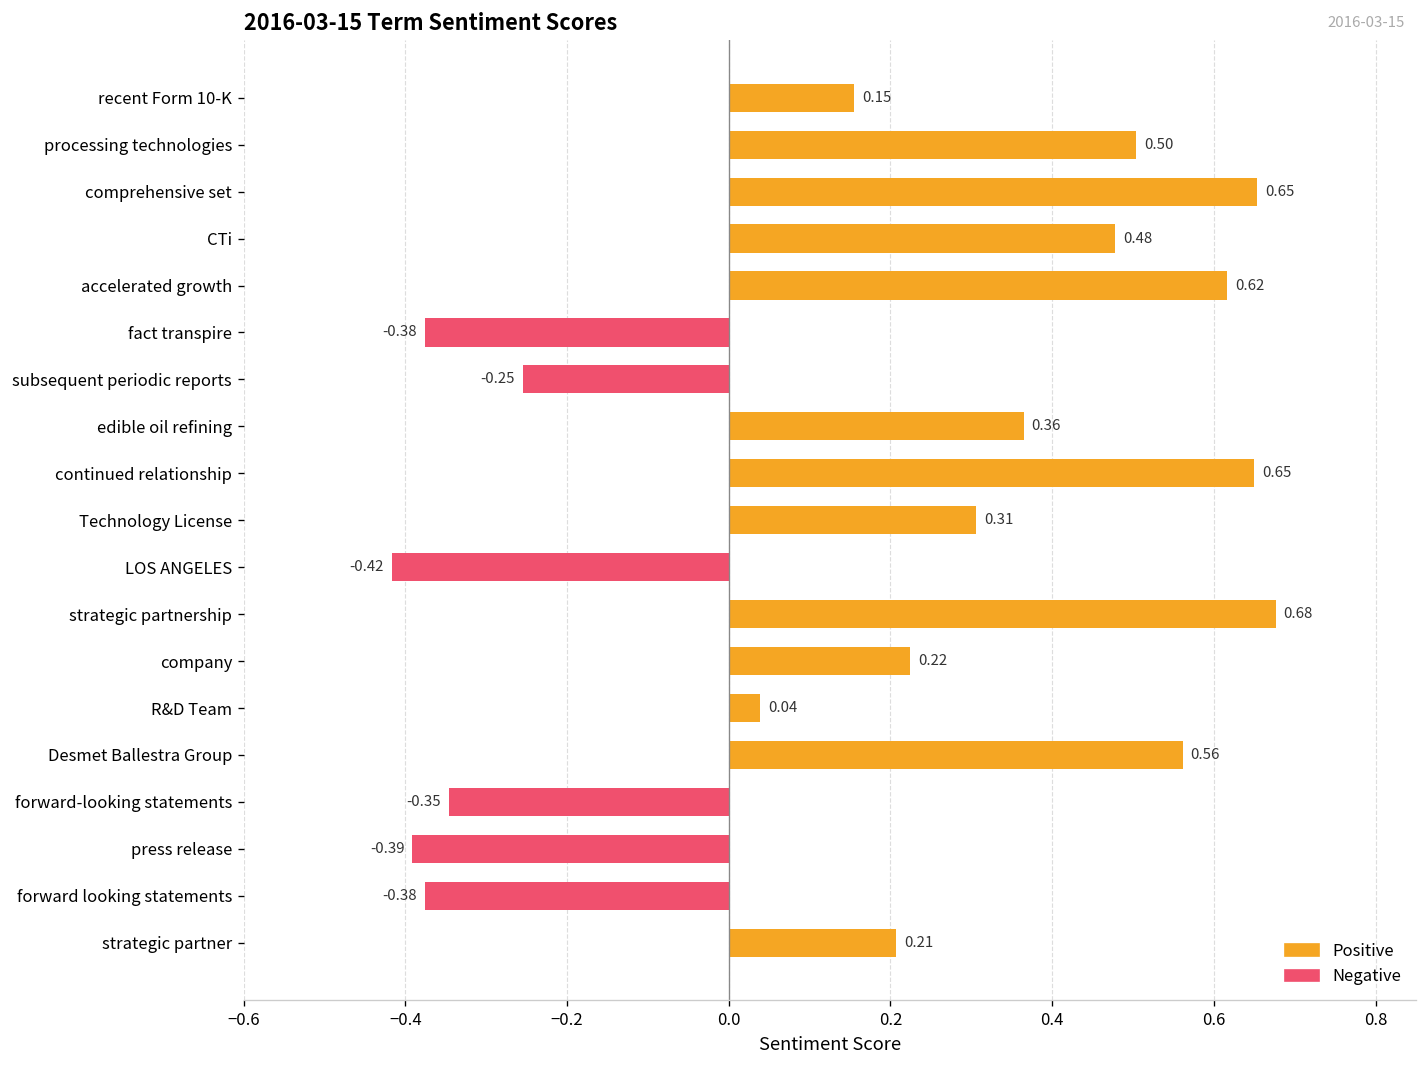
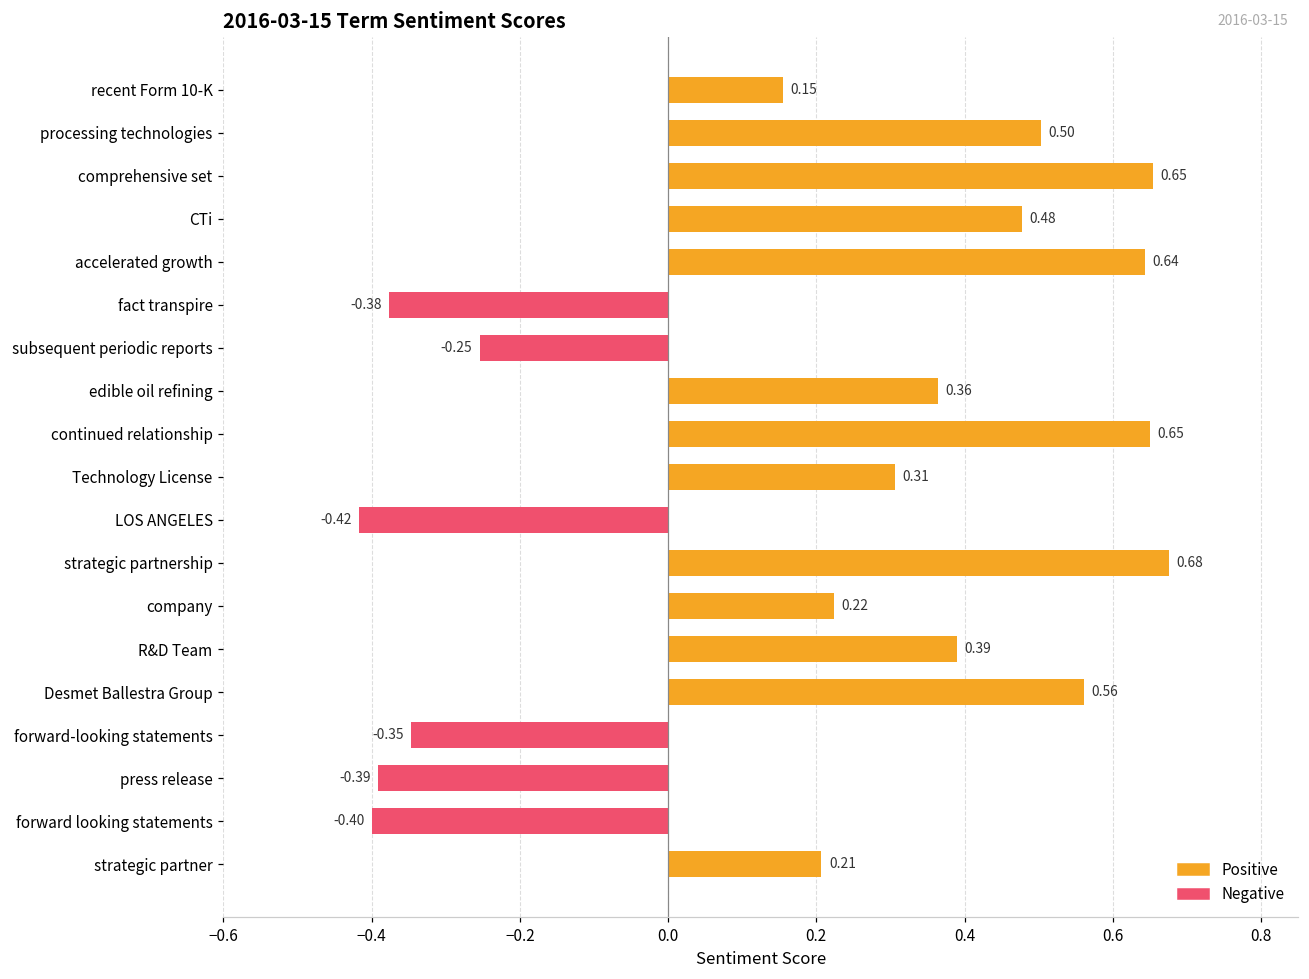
accelerated growth: 0.62 -> 0.64
R&D Team: 0.04 -> 0.39
forward looking statements: -0.38 -> -0.40
